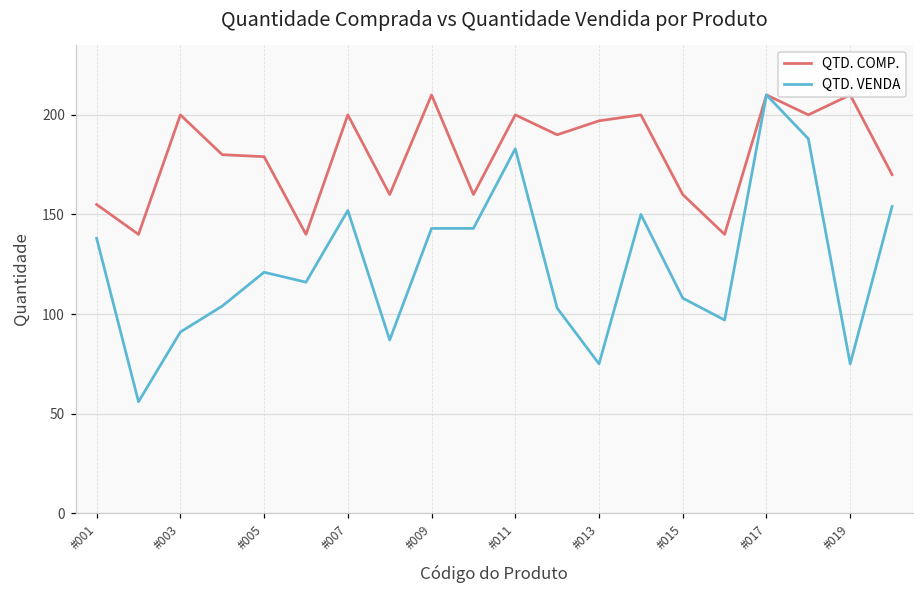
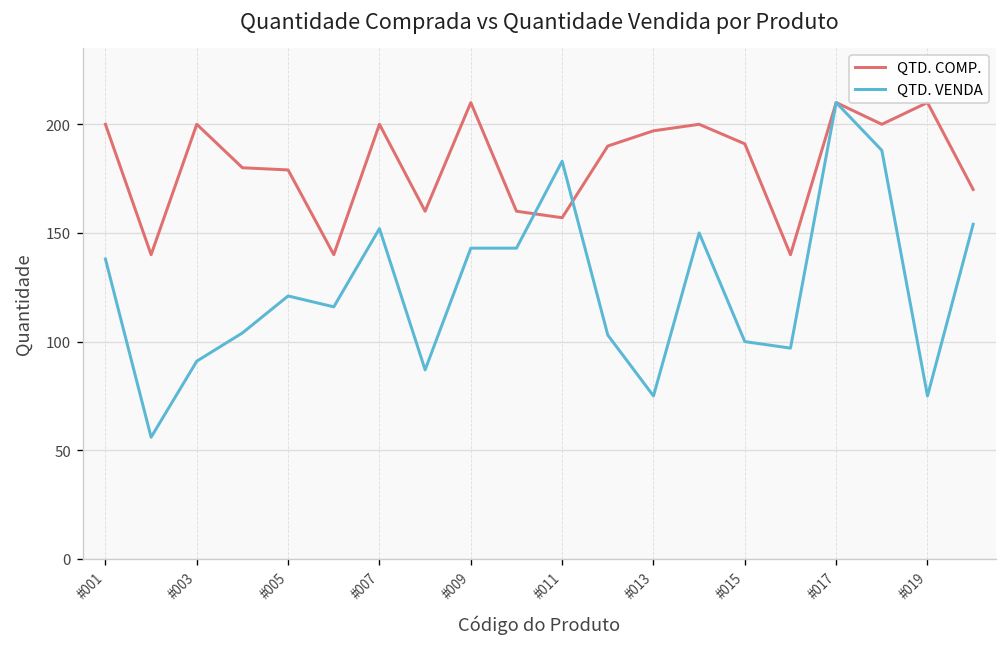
QTD. COMP., #001: 155 -> 200
QTD. COMP., #011: 200 -> 157
QTD. COMP., #015: 160 -> 191
QTD. VENDA, #015: 108 -> 100
